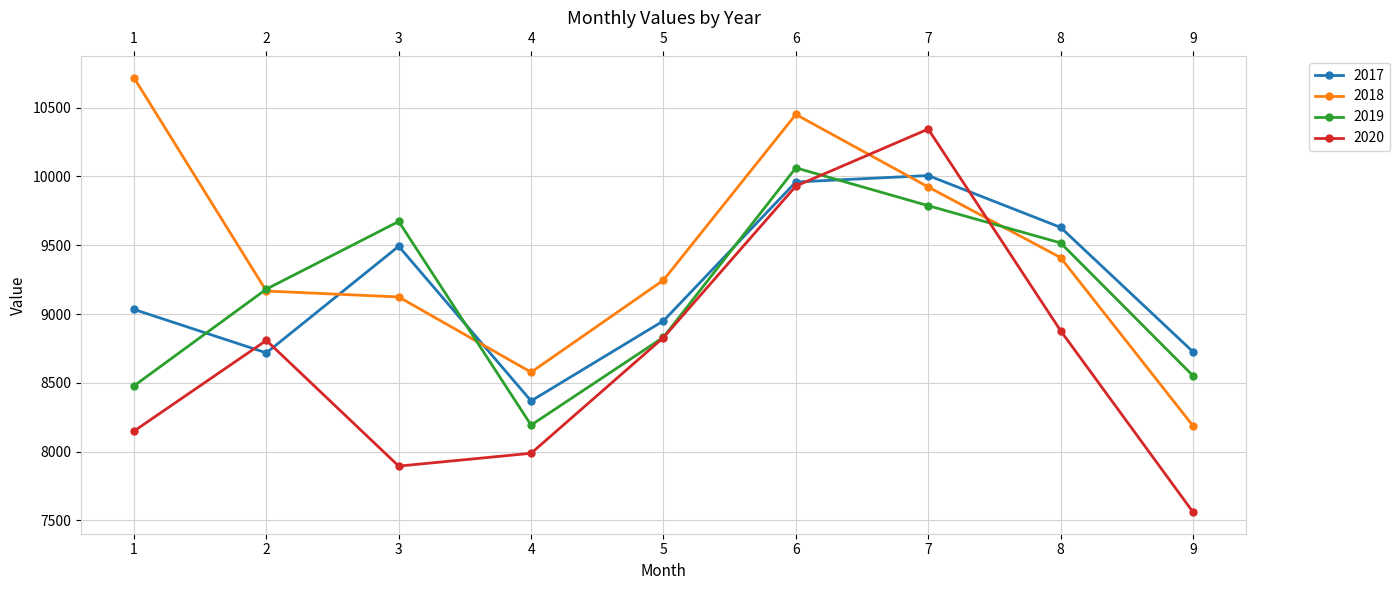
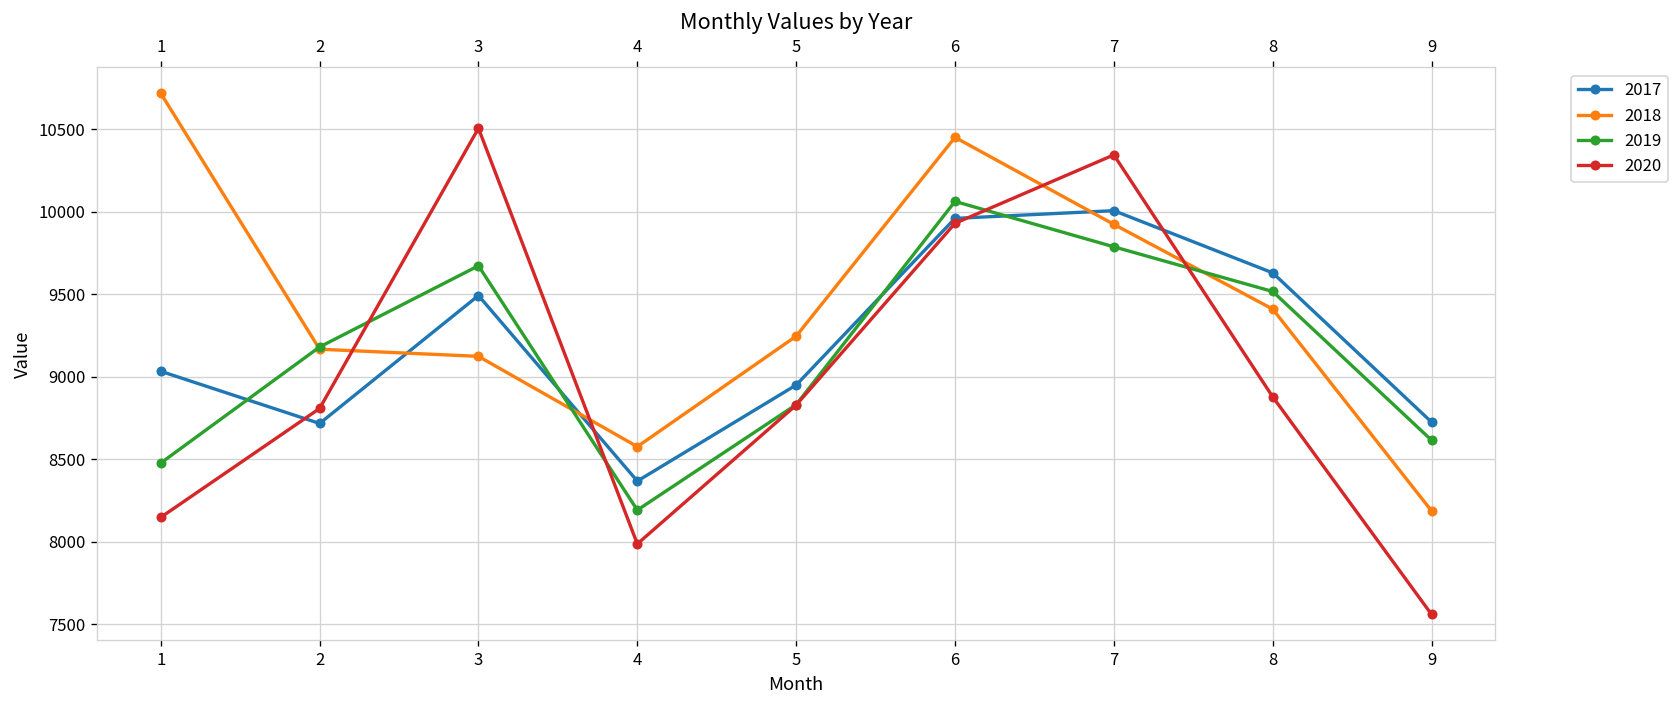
2020, 3: 7890 -> 10510
2019, 9: 8550 -> 8620
